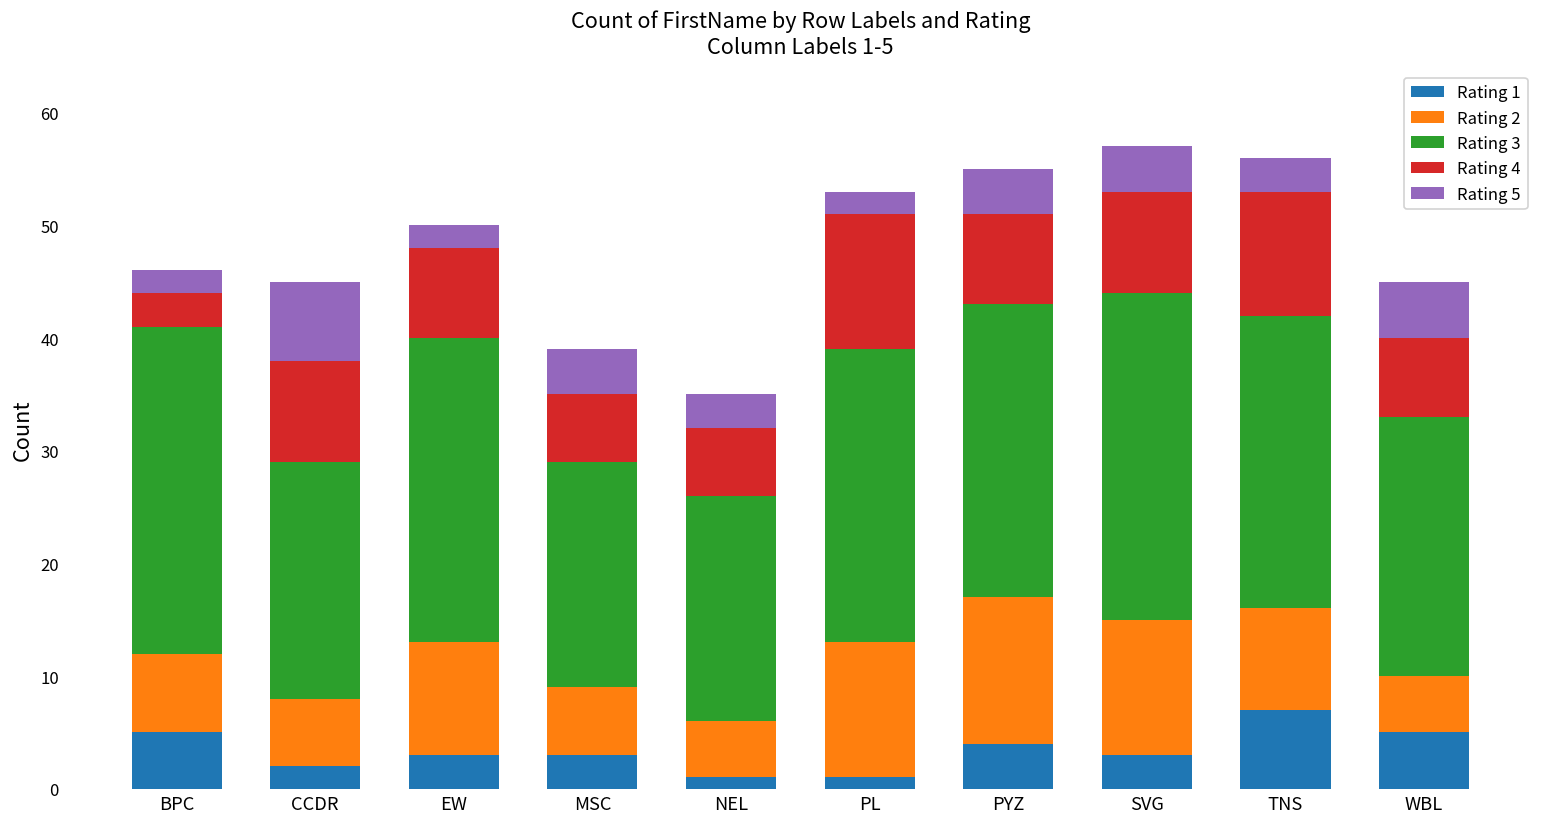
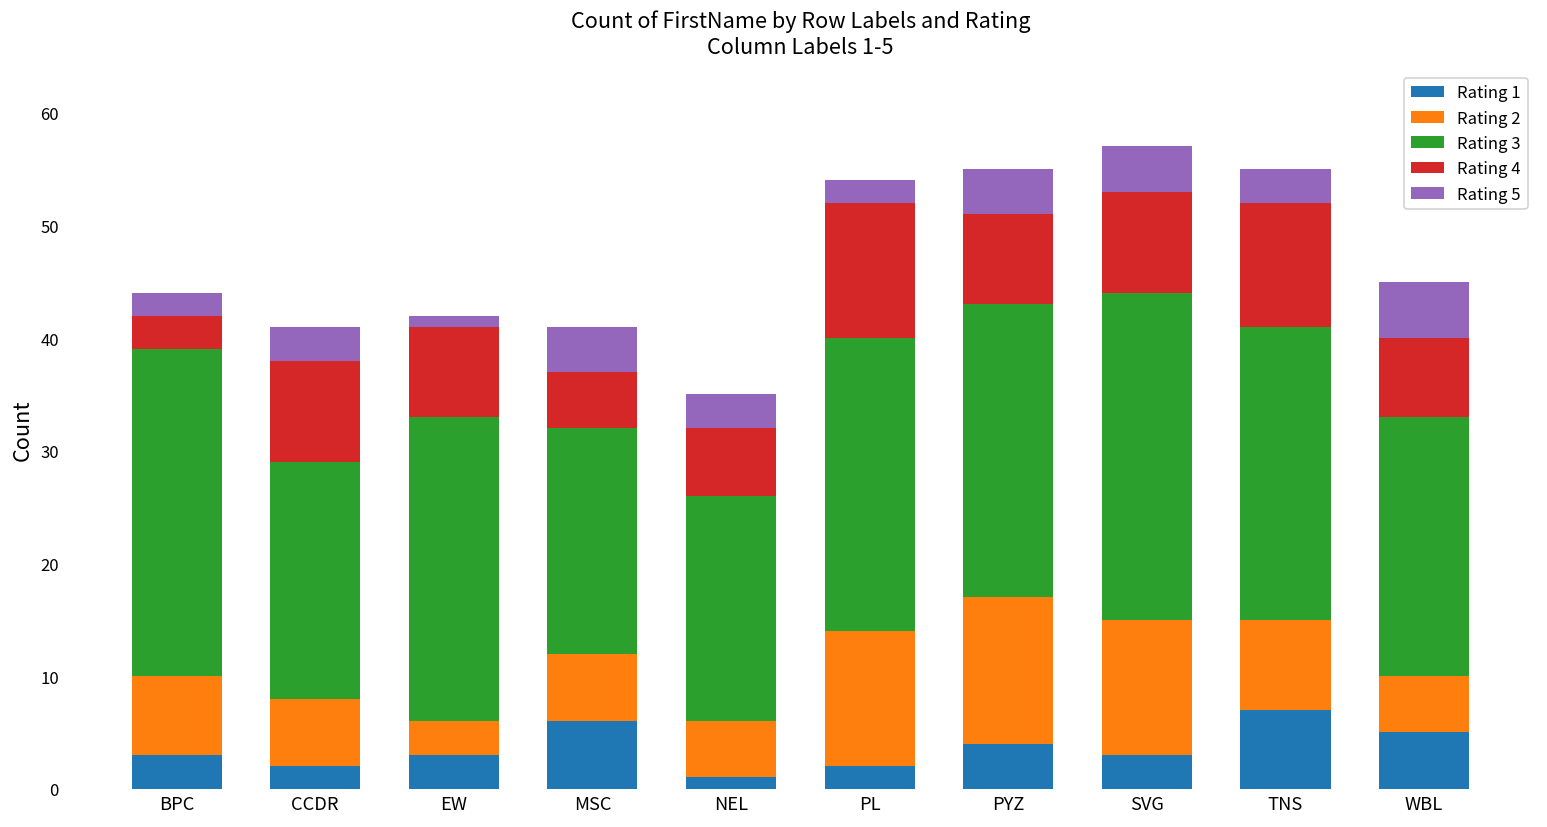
Rating 1, BPC: 5 -> 3
Rating 5, CCDR: 7 -> 3
Rating 2, EW: 10 -> 3
Rating 5, EW: 2 -> 1
Rating 1, MSC: 3 -> 6
Rating 4, MSC: 6 -> 5
Rating 1, PL: 1 -> 2
Rating 2, TNS: 9 -> 8
